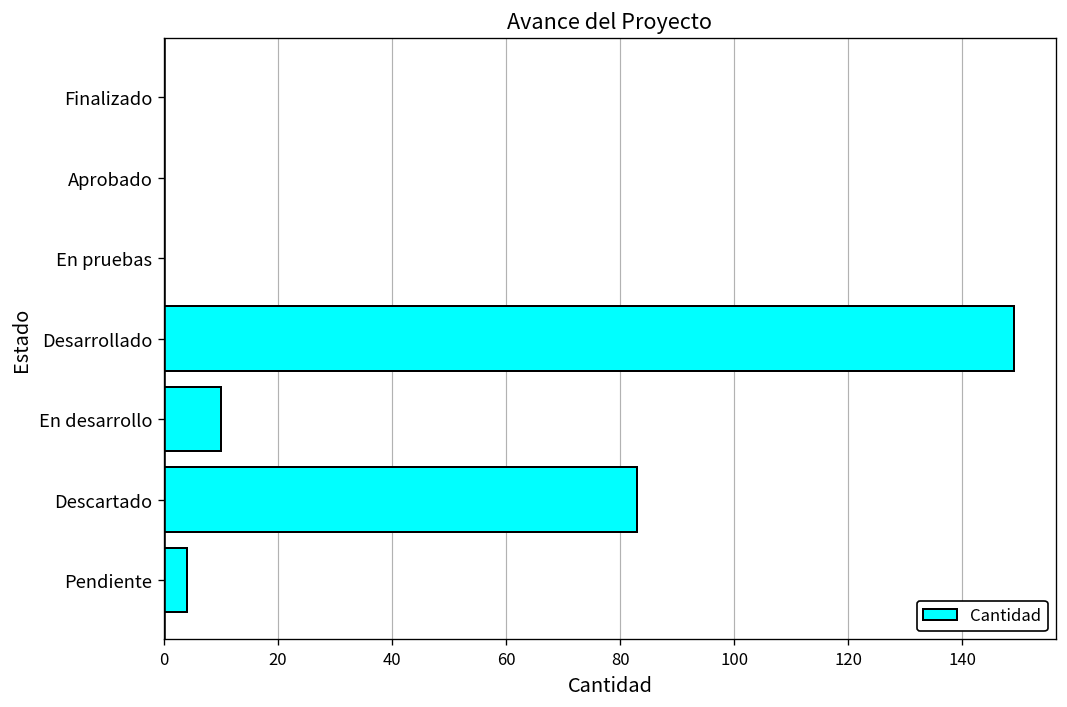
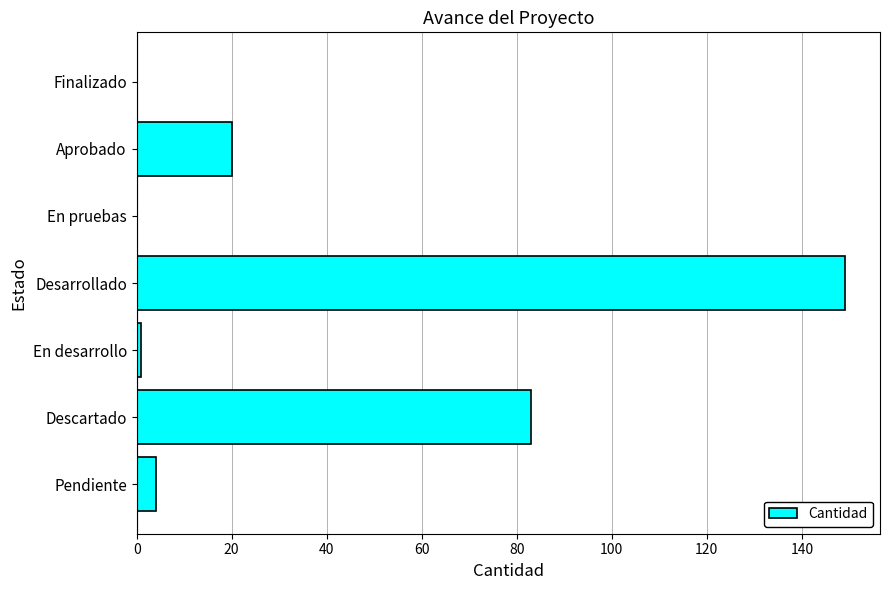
Aprobado: 0 -> 20
En desarrollo: 10 -> 1
